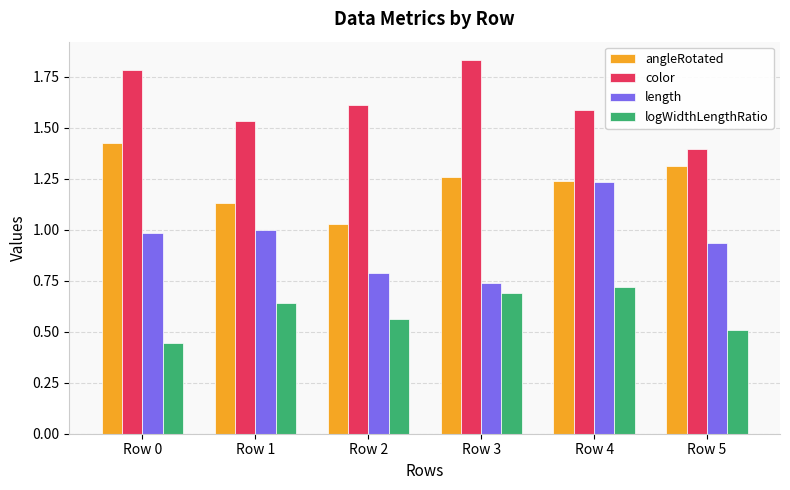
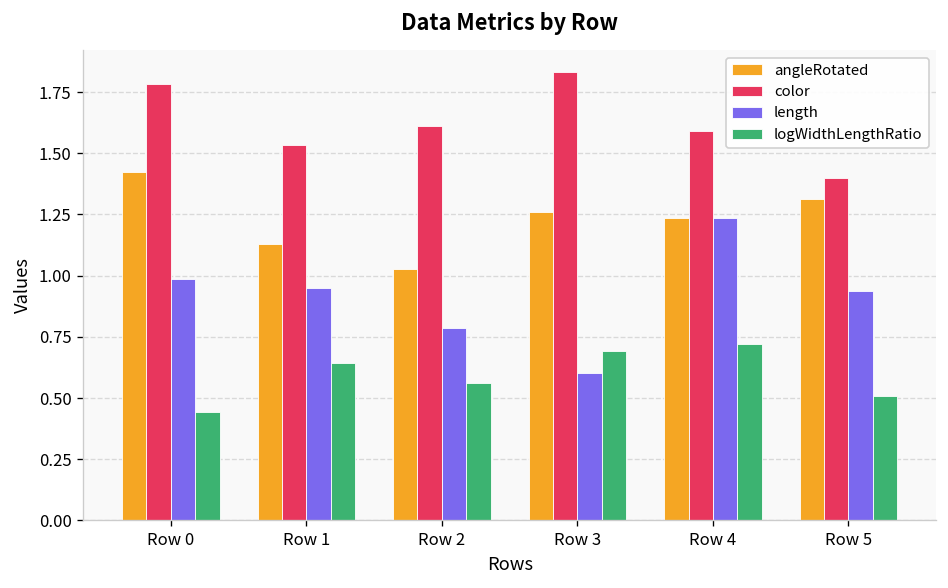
length, Row 1: 1.00 -> 0.95
length, Row 3: 0.74 -> 0.60
